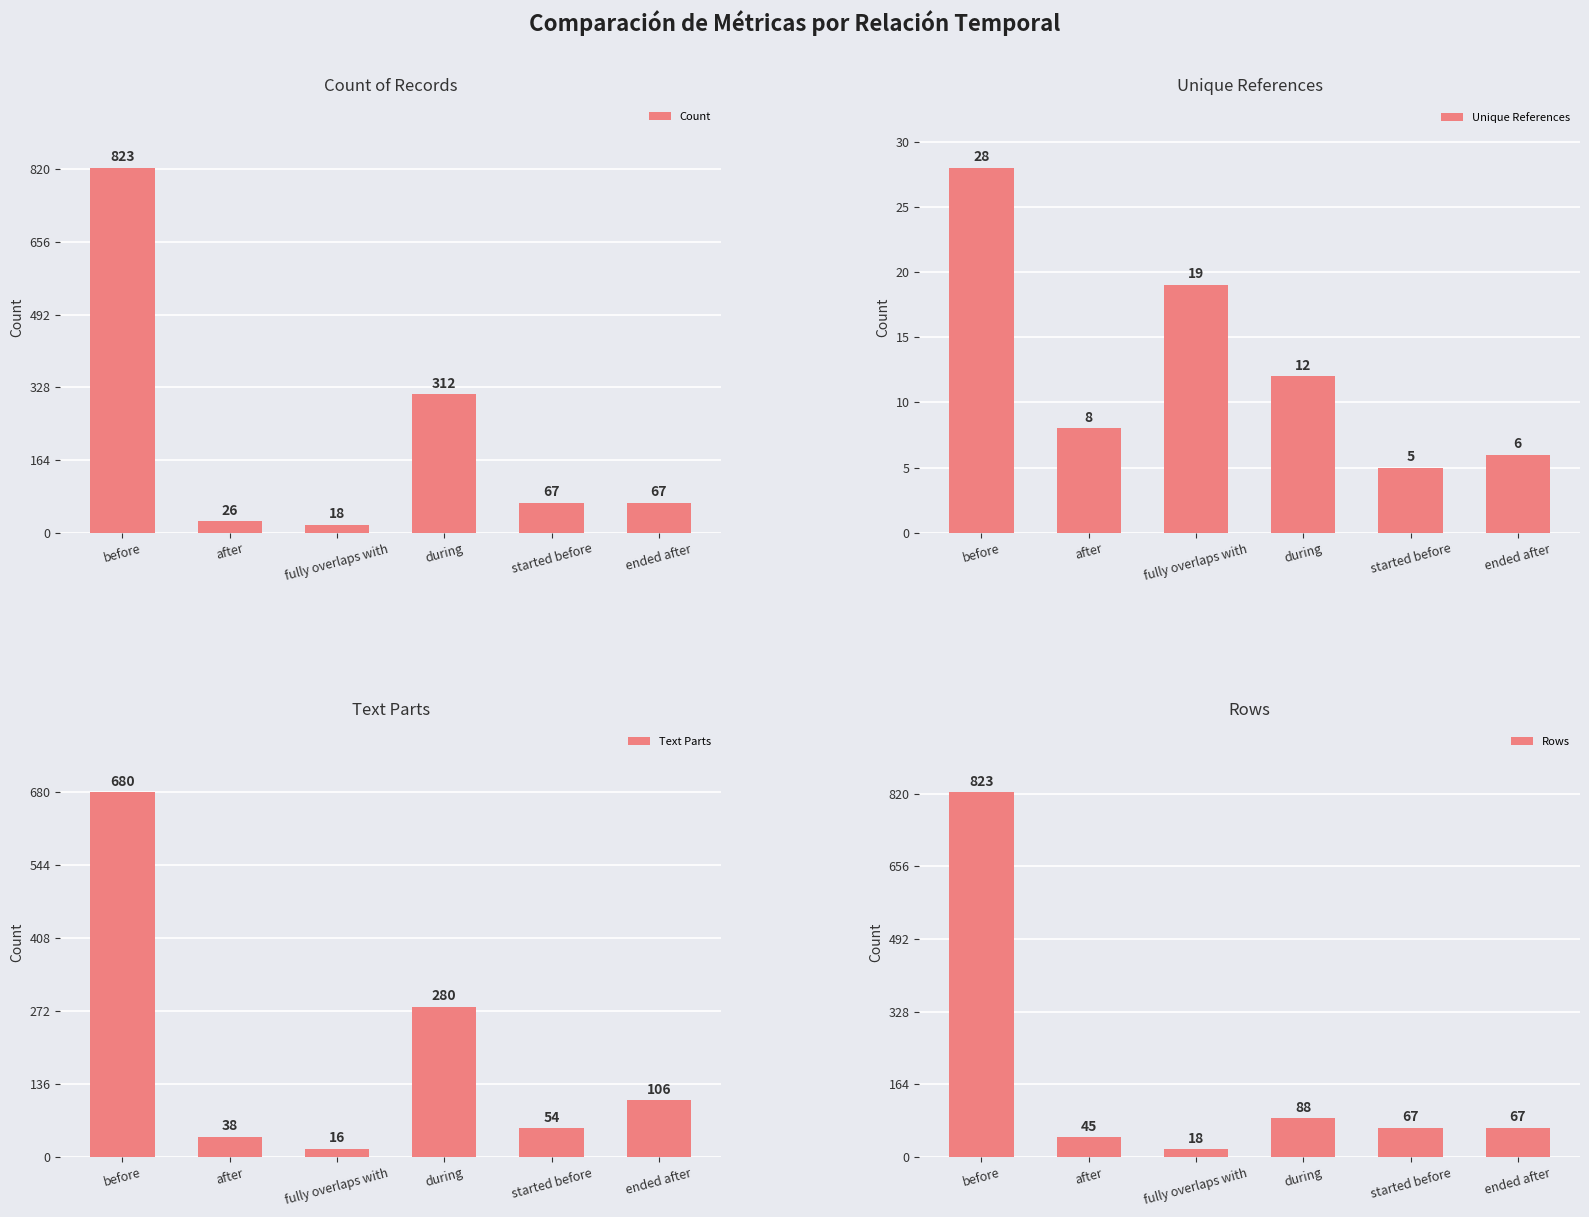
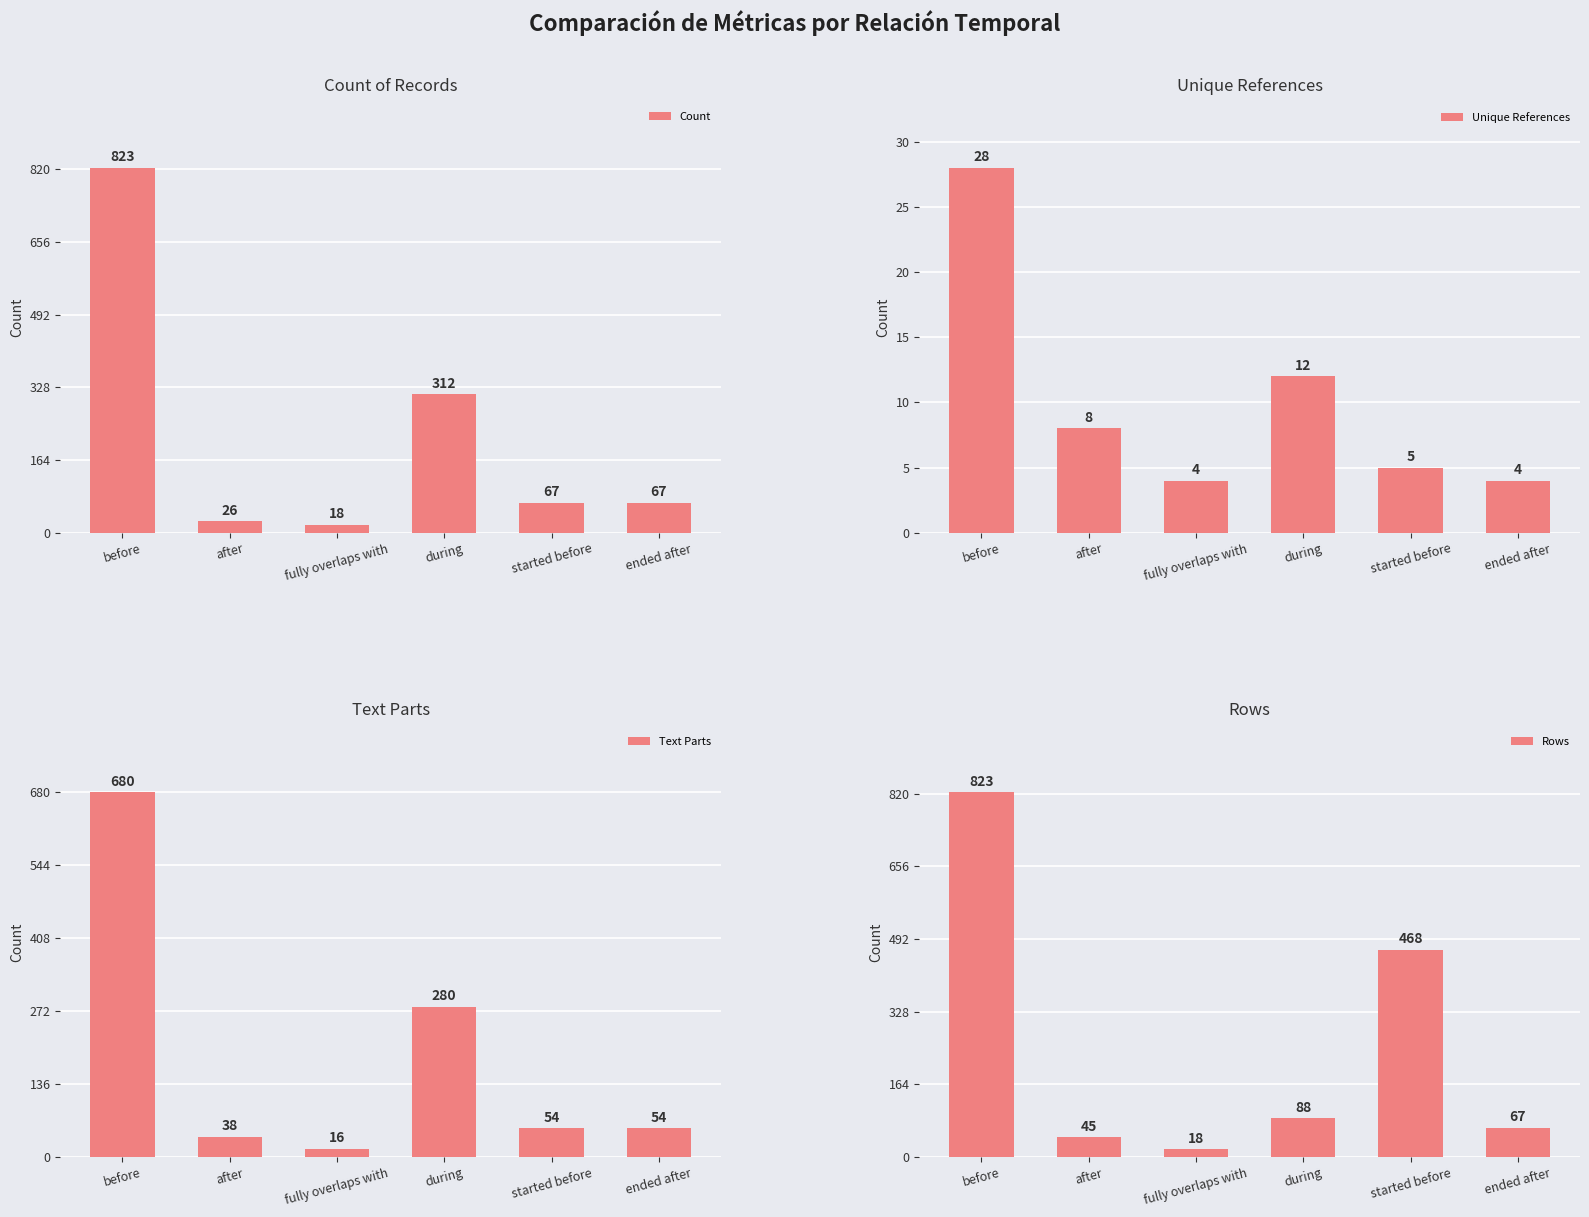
Unique References, fully overlaps with: 19 -> 4
Unique References, ended after: 6 -> 4
Text Parts, ended after: 106 -> 54
Rows, started before: 67 -> 468
